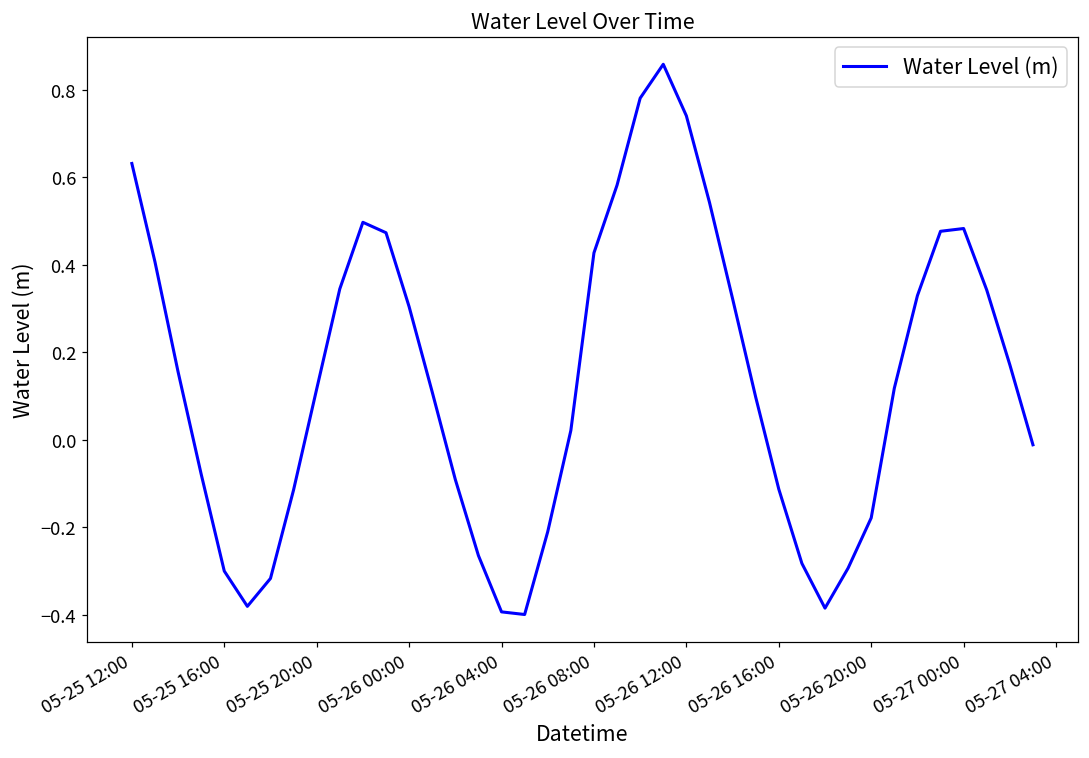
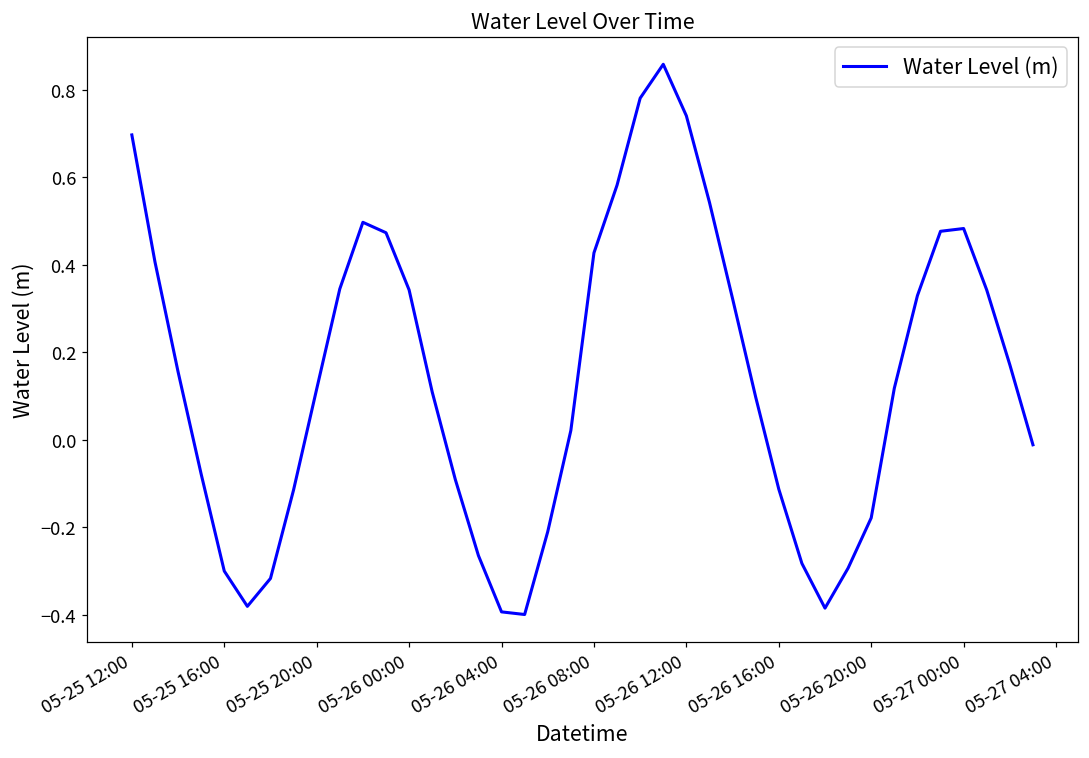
05-25 12:00: 0.63 -> 0.70
05-26 00:00: 0.30 -> 0.34
